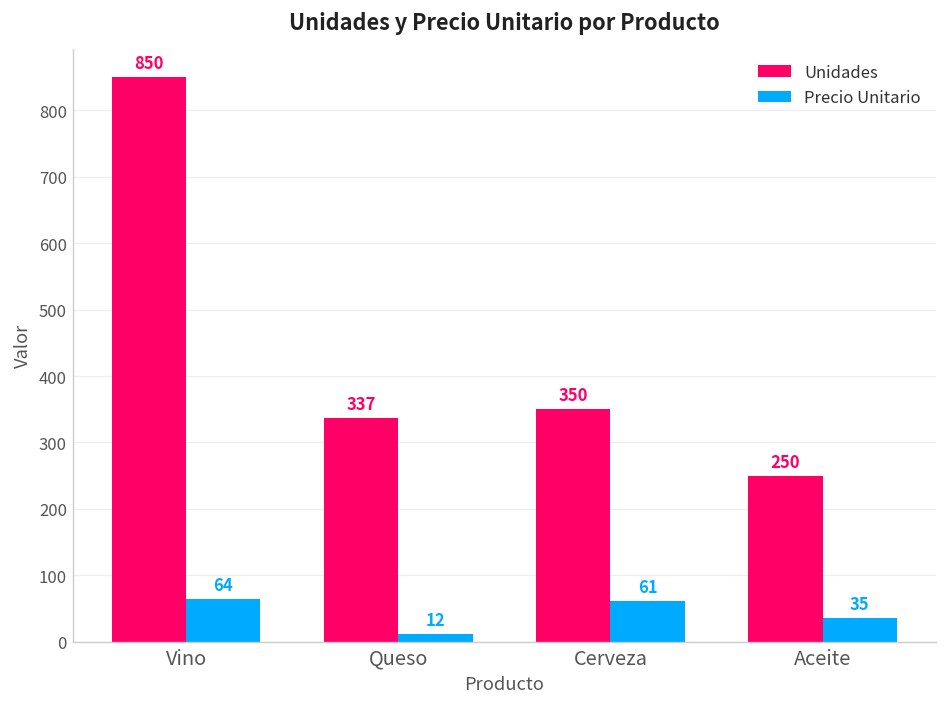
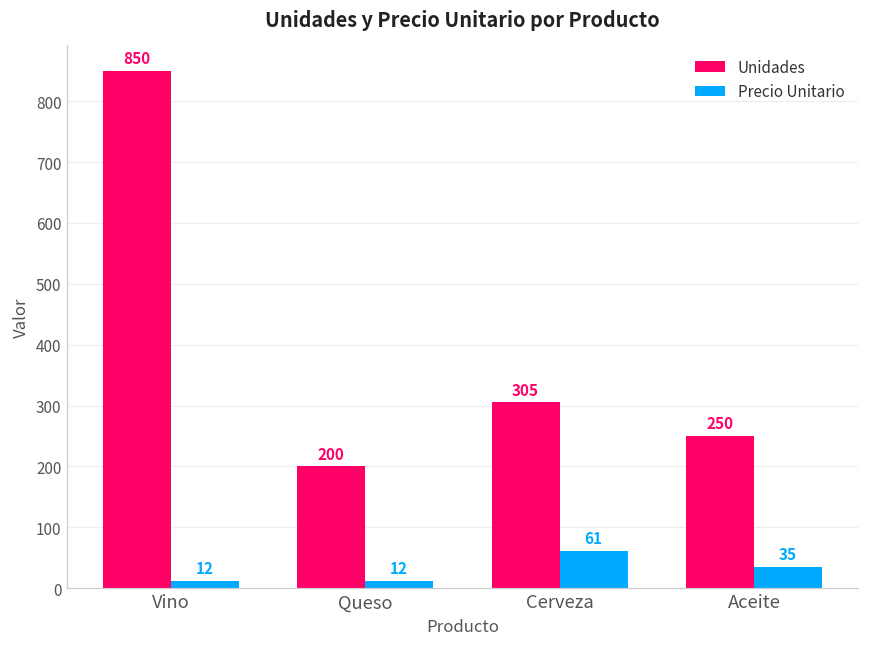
Precio Unitario, Vino: 64 -> 12
Unidades, Queso: 337 -> 200
Unidades, Cerveza: 350 -> 305
